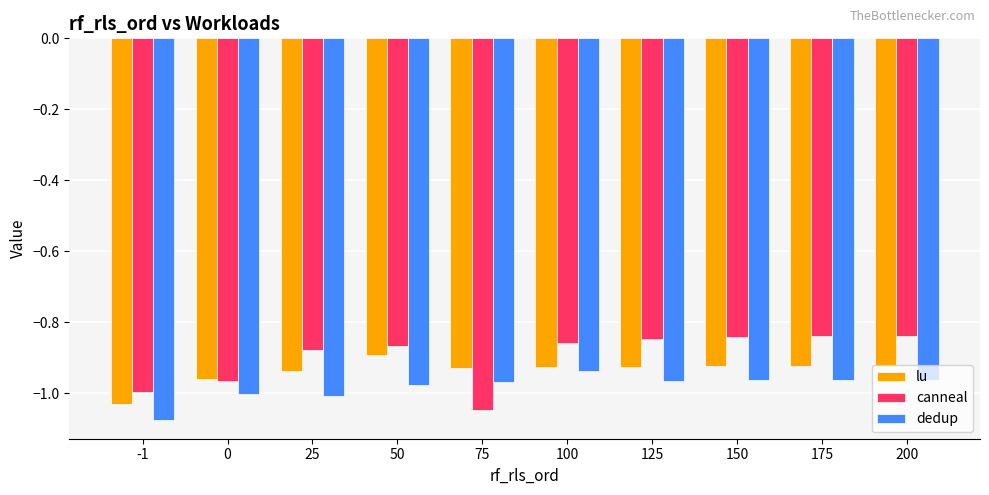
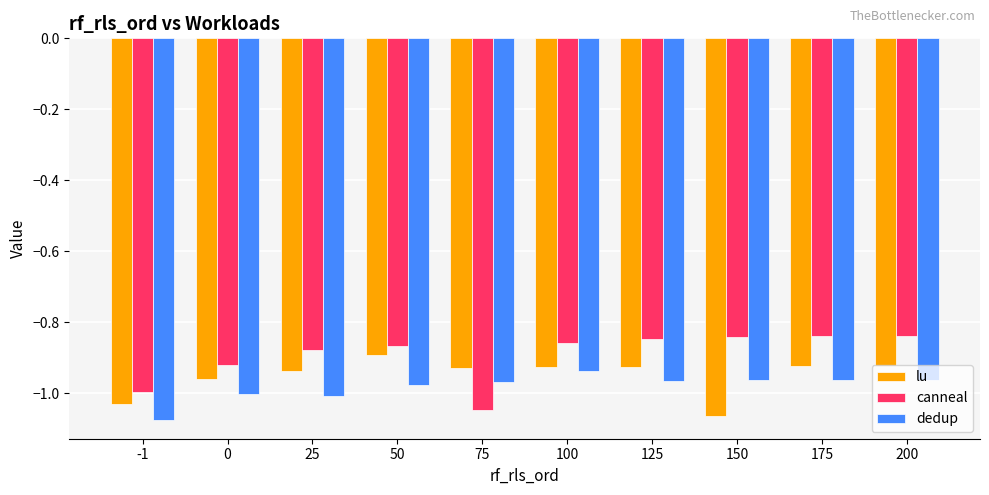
canneal, 0: -0.96 -> -0.92
lu, 150: -0.92 -> -1.06
